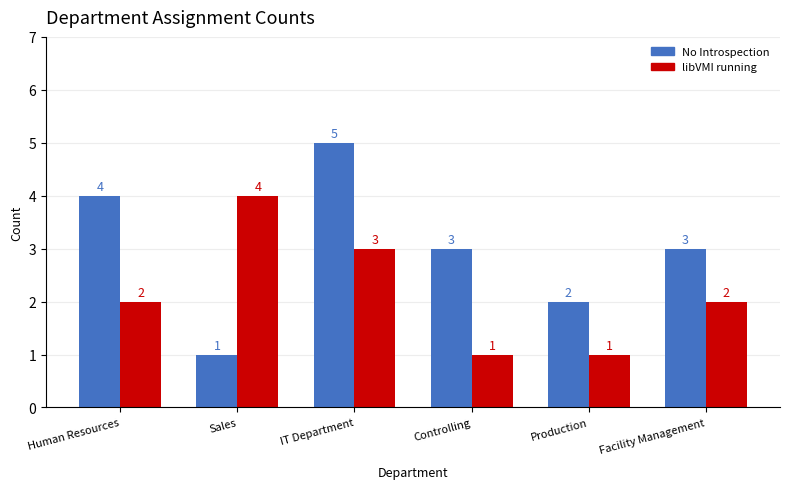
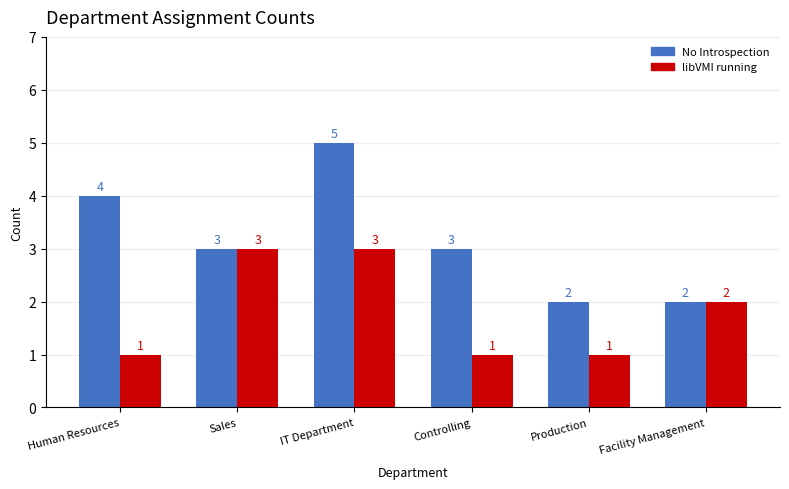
libVMI running, Human Resources: 2 -> 1
No Introspection, Sales: 1 -> 3
libVMI running, Sales: 4 -> 3
No Introspection, Facility Management: 3 -> 2
